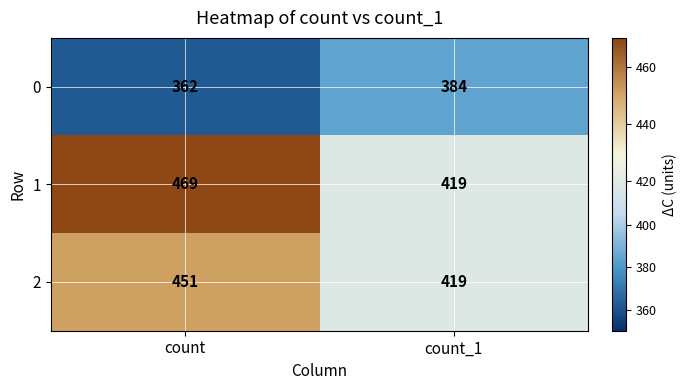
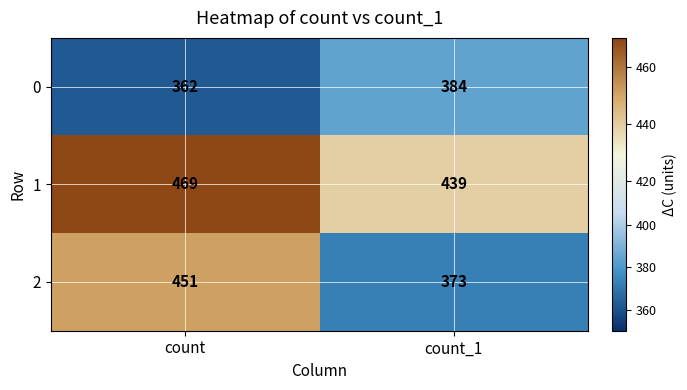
1, count_1: 419 -> 439
2, count_1: 419 -> 373
